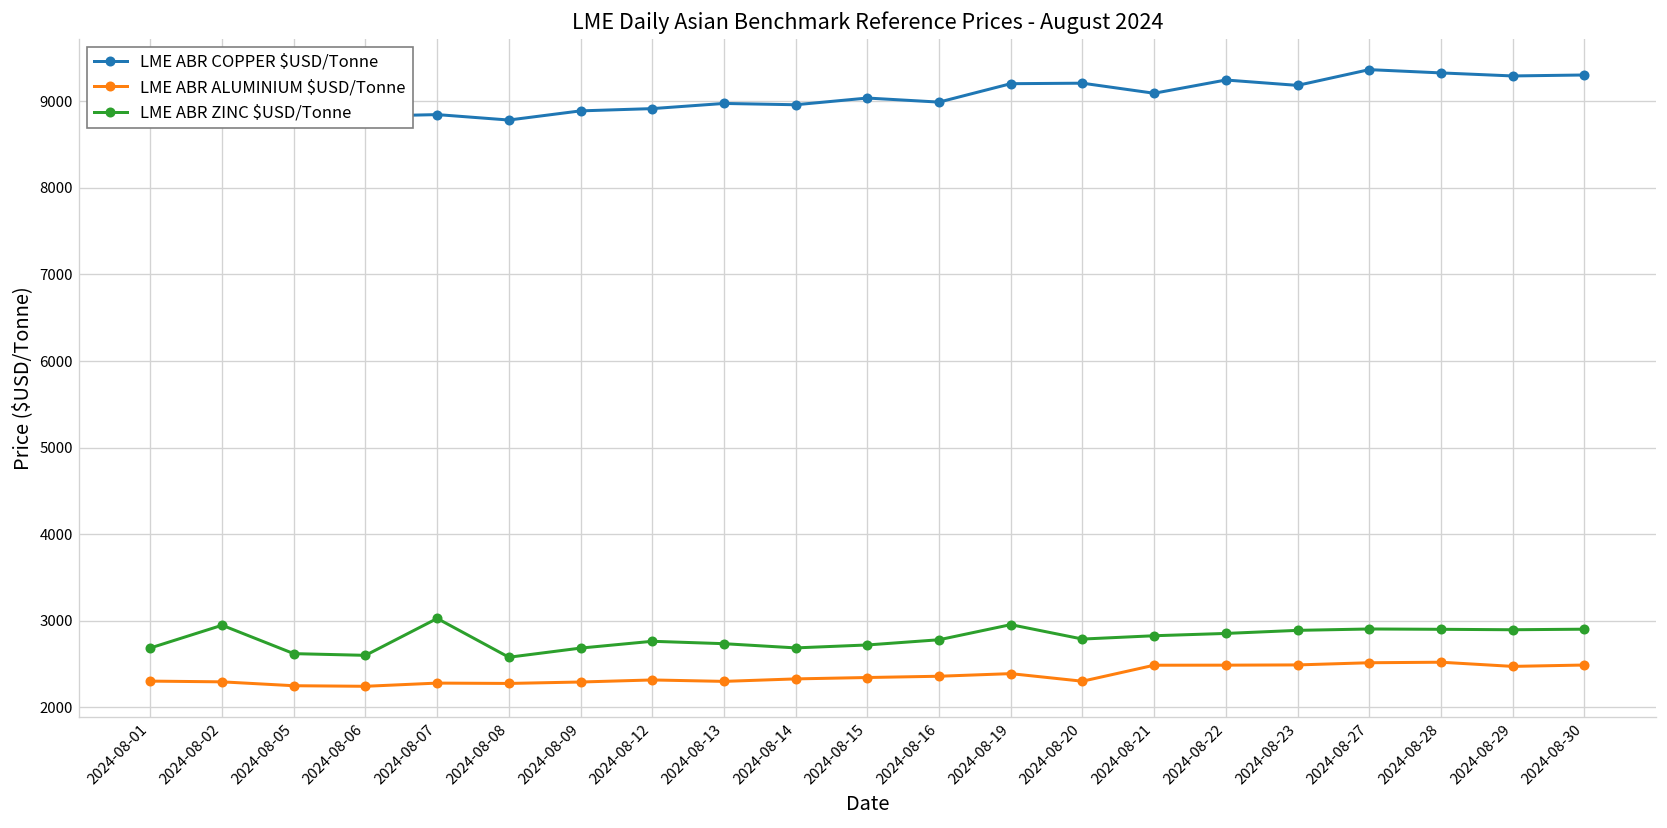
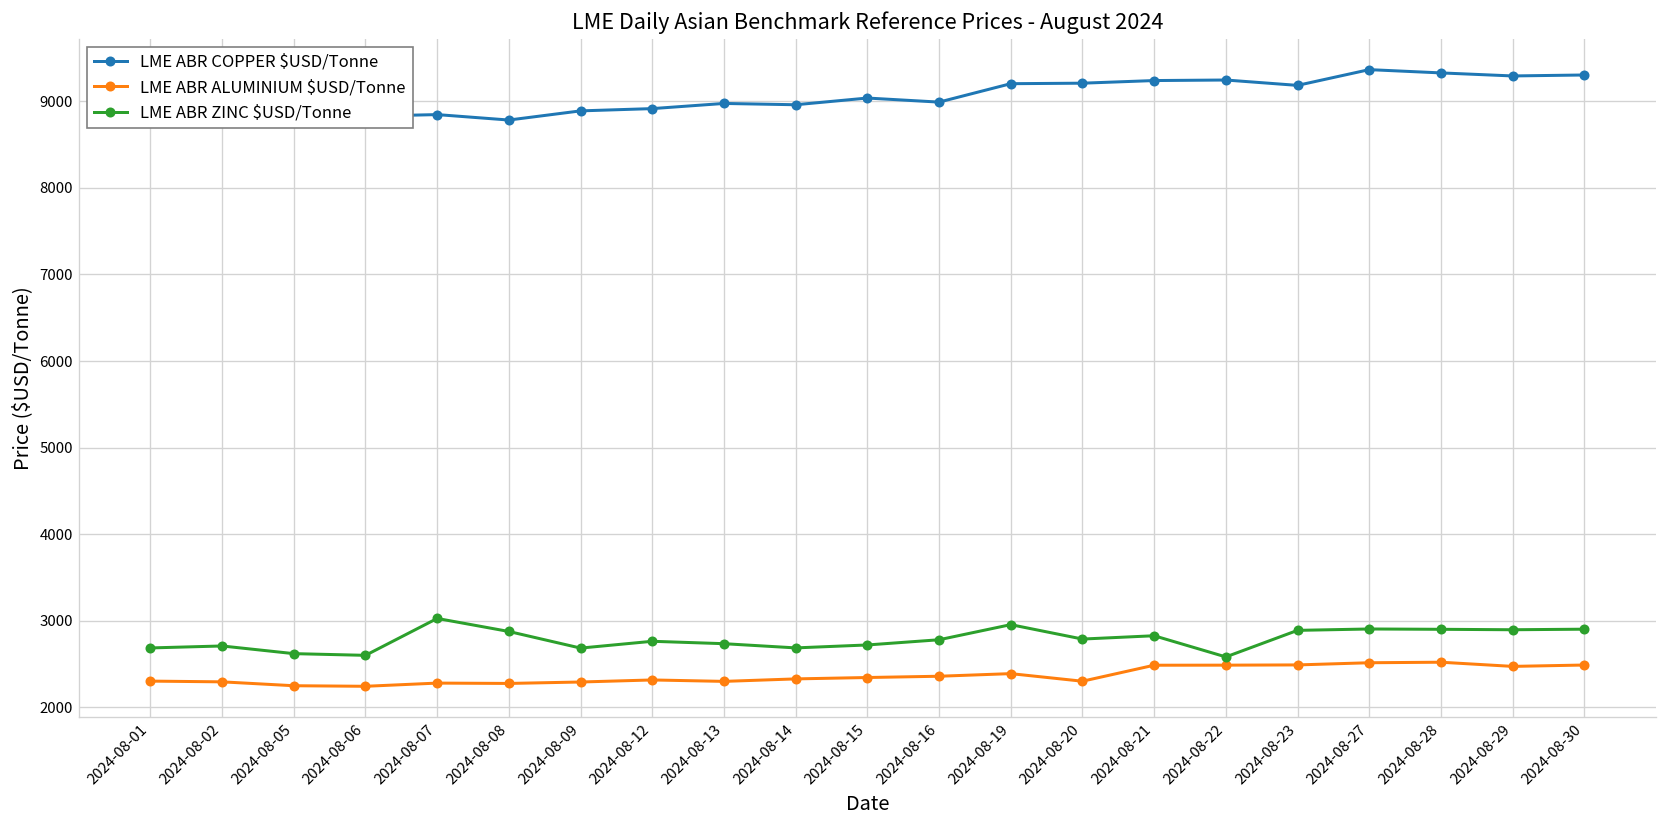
LME ABR ZINC $USD/Tonne, 2024-08-02: 2900 -> 2700
LME ABR ZINC $USD/Tonne, 2024-08-08: 2600 -> 2900
LME ABR COPPER $USD/Tonne, 2024-08-21: 9100 -> 9200
LME ABR ZINC $USD/Tonne, 2024-08-22: 2900 -> 2600
